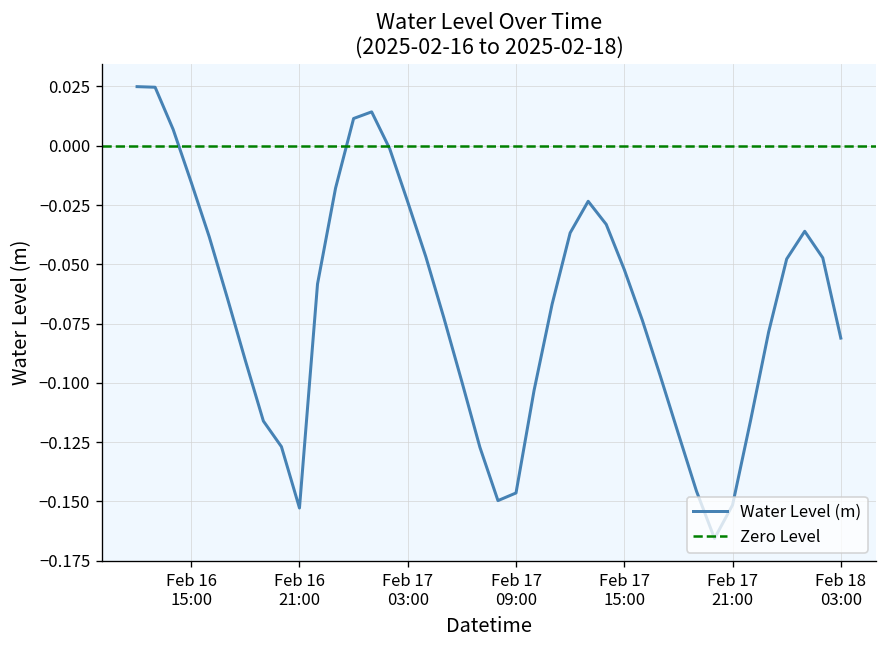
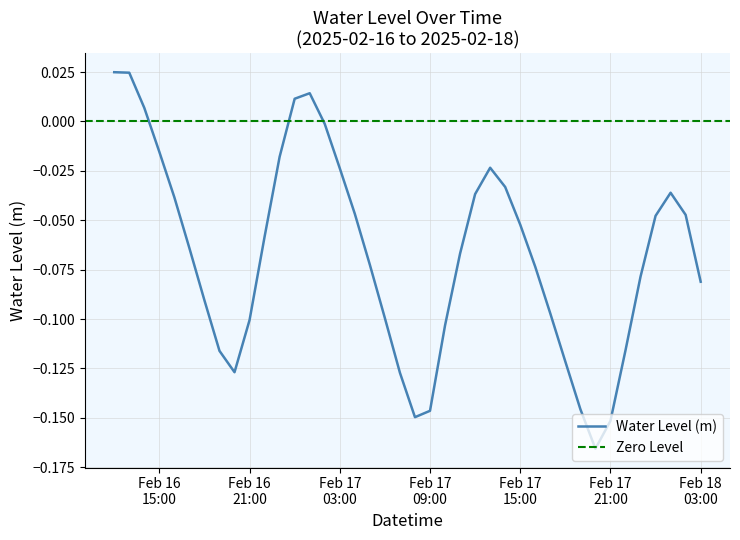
Feb 16 21:00: -0.153 -> -0.101
